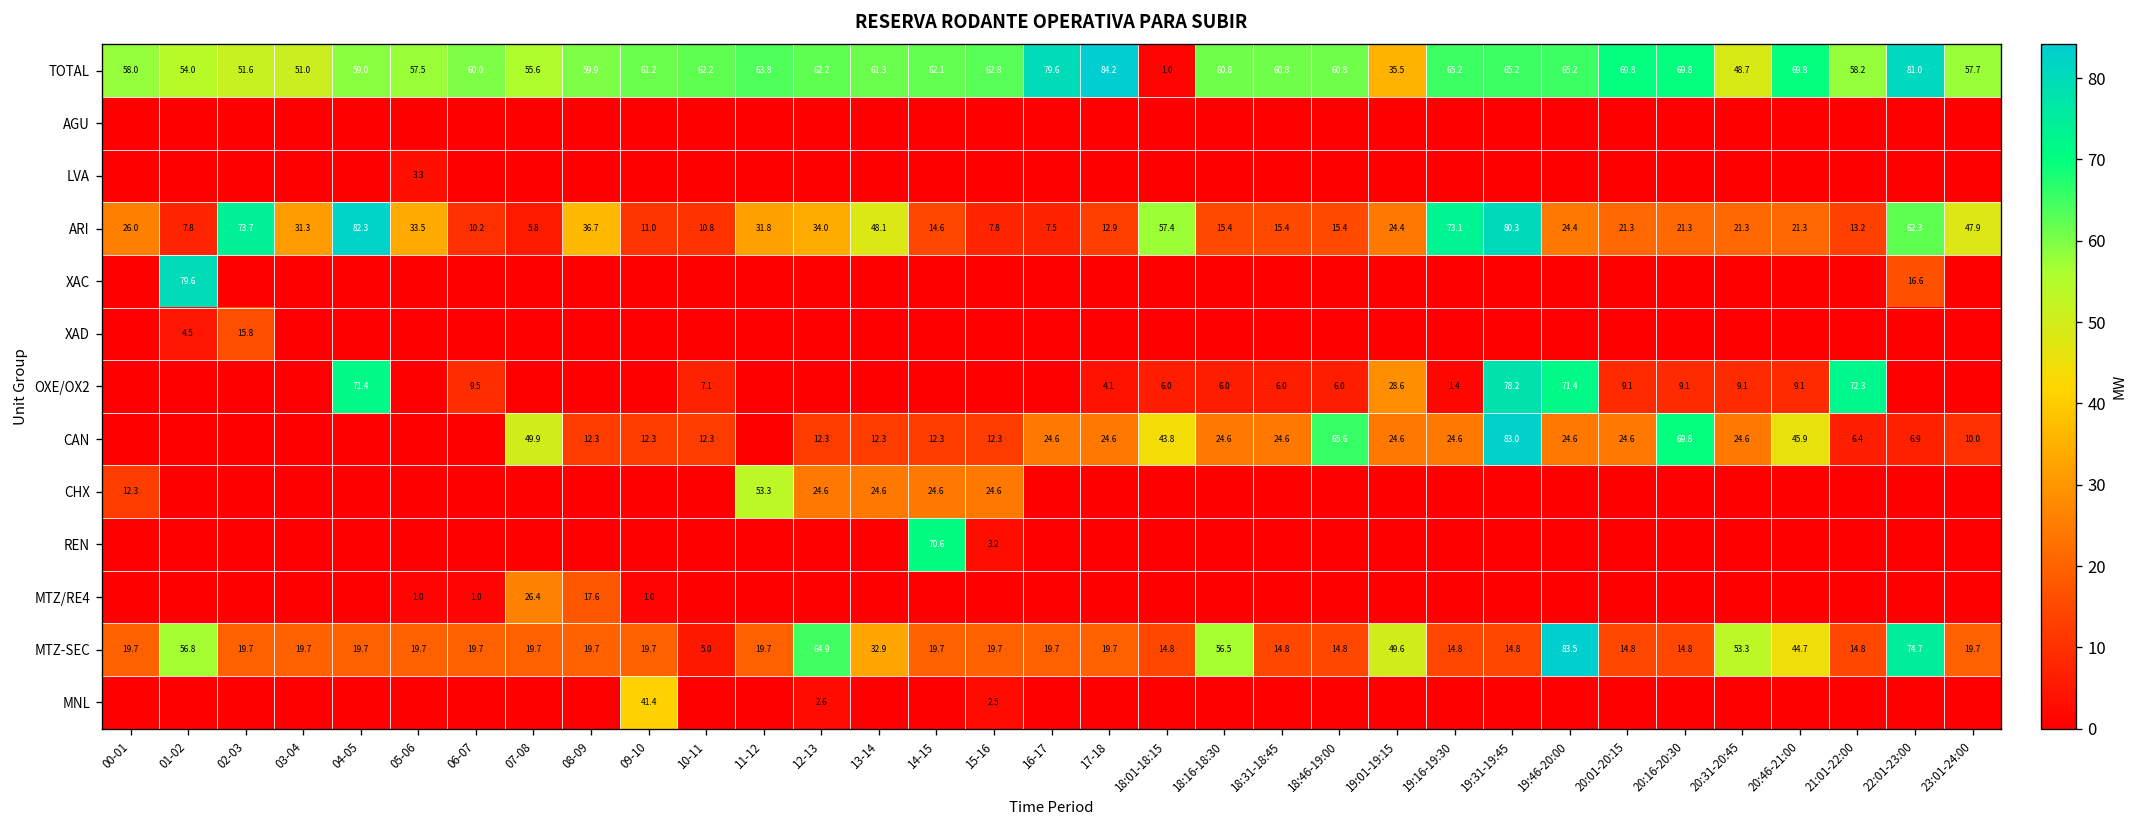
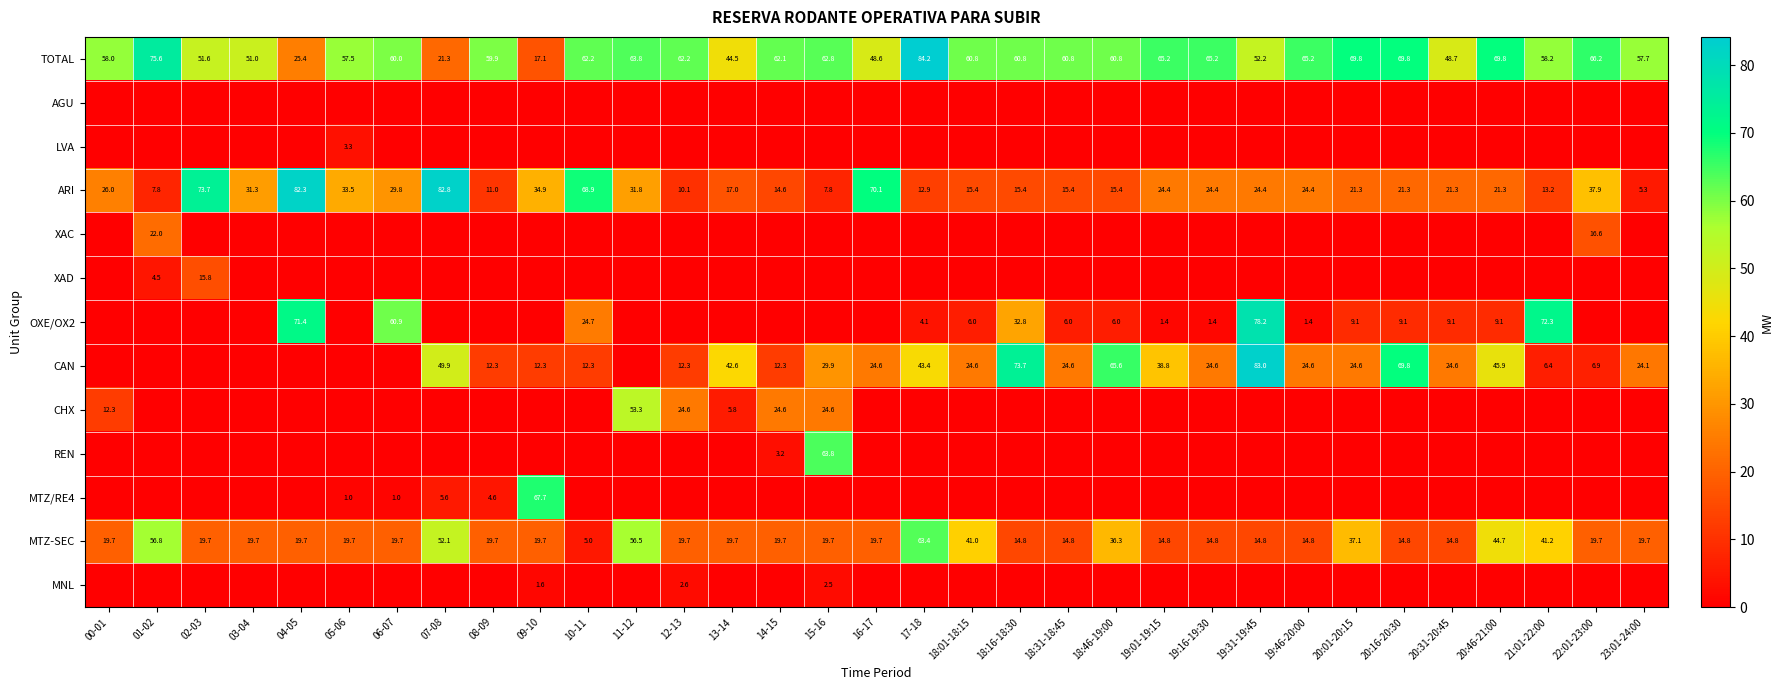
TOTAL, 01-02: 54.0 -> 75.6
TOTAL, 04-05: 59.0 -> 25.4
TOTAL, 07-08: 55.6 -> 21.3
TOTAL, 09-10: 61.2 -> 17.1
TOTAL, 13-14: 61.3 -> 44.5
TOTAL, 16-17: 79.6 -> 48.6
TOTAL, 18:01-18:15: 1.0 -> 60.8
TOTAL, 19:01-19:15: 35.5 -> 65.2
TOTAL, 19:31-19:45: 65.2 -> 52.2
TOTAL, 22:01-23:00: 81.0 -> 66.2
ARI, 06-07: 10.2 -> 29.8
ARI, 07-08: 5.8 -> 82.8
ARI, 08-09: 36.7 -> 11.0
ARI, 09-10: 11.0 -> 34.9
ARI, 10-11: 10.8 -> 68.9
ARI, 12-13: 34.0 -> 10.1
ARI, 13-14: 48.1 -> 17.0
ARI, 16-17: 7.5 -> 70.1
ARI, 18:01-18:15: 57.4 -> 15.4
ARI, 19:16-19:30: 73.1 -> 24.4
ARI, 19:31-19:45: 80.3 -> 24.4
ARI, 22:01-23:00: 62.3 -> 37.9
ARI, 23:01-24:00: 47.9 -> 5.3
XAC, 01-02: 79.6 -> 22.0
OXE/OX2, 06-07: 9.5 -> 60.9
OXE/OX2, 10-11: 7.1 -> 24.7
OXE/OX2, 18:16-18:30: 6.0 -> 32.8
OXE/OX2, 19:01-19:15: 28.6 -> 1.4
OXE/OX2, 19:46-20:00: 71.4 -> 1.4
CAN, 13-14: 12.3 -> 42.6
CAN, 15-16: 12.3 -> 29.9
CAN, 17-18: 24.6 -> 43.4
CAN, 18:01-18:15: 43.8 -> 24.6
CAN, 18:16-18:30: 24.6 -> 73.7
CAN, 19:01-19:15: 24.6 -> 38.8
CAN, 23:01-24:00: 10.0 -> 24.1
CHX, 13-14: 24.6 -> 5.8
REN, 14-15: 70.6 -> 3.2
REN, 15-16: 3.2 -> 63.8
MTZ/RE4, 07-08: 26.4 -> 5.6
MTZ/RE4, 08-09: 17.6 -> 4.6
MTZ/RE4, 09-10: 1.0 -> 67.7
MTZ-SEC, 07-08: 19.7 -> 52.1
MTZ-SEC, 11-12: 19.7 -> 56.5
MTZ-SEC, 12-13: 64.9 -> 19.7
MTZ-SEC, 13-14: 32.9 -> 19.7
MTZ-SEC, 17-18: 19.7 -> 63.4
MTZ-SEC, 18:01-18:15: 14.8 -> 41.0
MTZ-SEC, 18:16-18:30: 56.5 -> 14.8
MTZ-SEC, 18:46-19:00: 14.8 -> 36.3
MTZ-SEC, 19:01-19:15: 49.6 -> 14.8
MTZ-SEC, 19:46-20:00: 83.5 -> 14.8
MTZ-SEC, 20:01-20:15: 14.8 -> 37.1
MTZ-SEC, 20:31-20:45: 53.3 -> 14.8
MTZ-SEC, 21:01-22:00: 14.8 -> 41.2
MTZ-SEC, 22:01-23:00: 74.7 -> 19.7
MNL, 09-10: 41.4 -> 1.6
